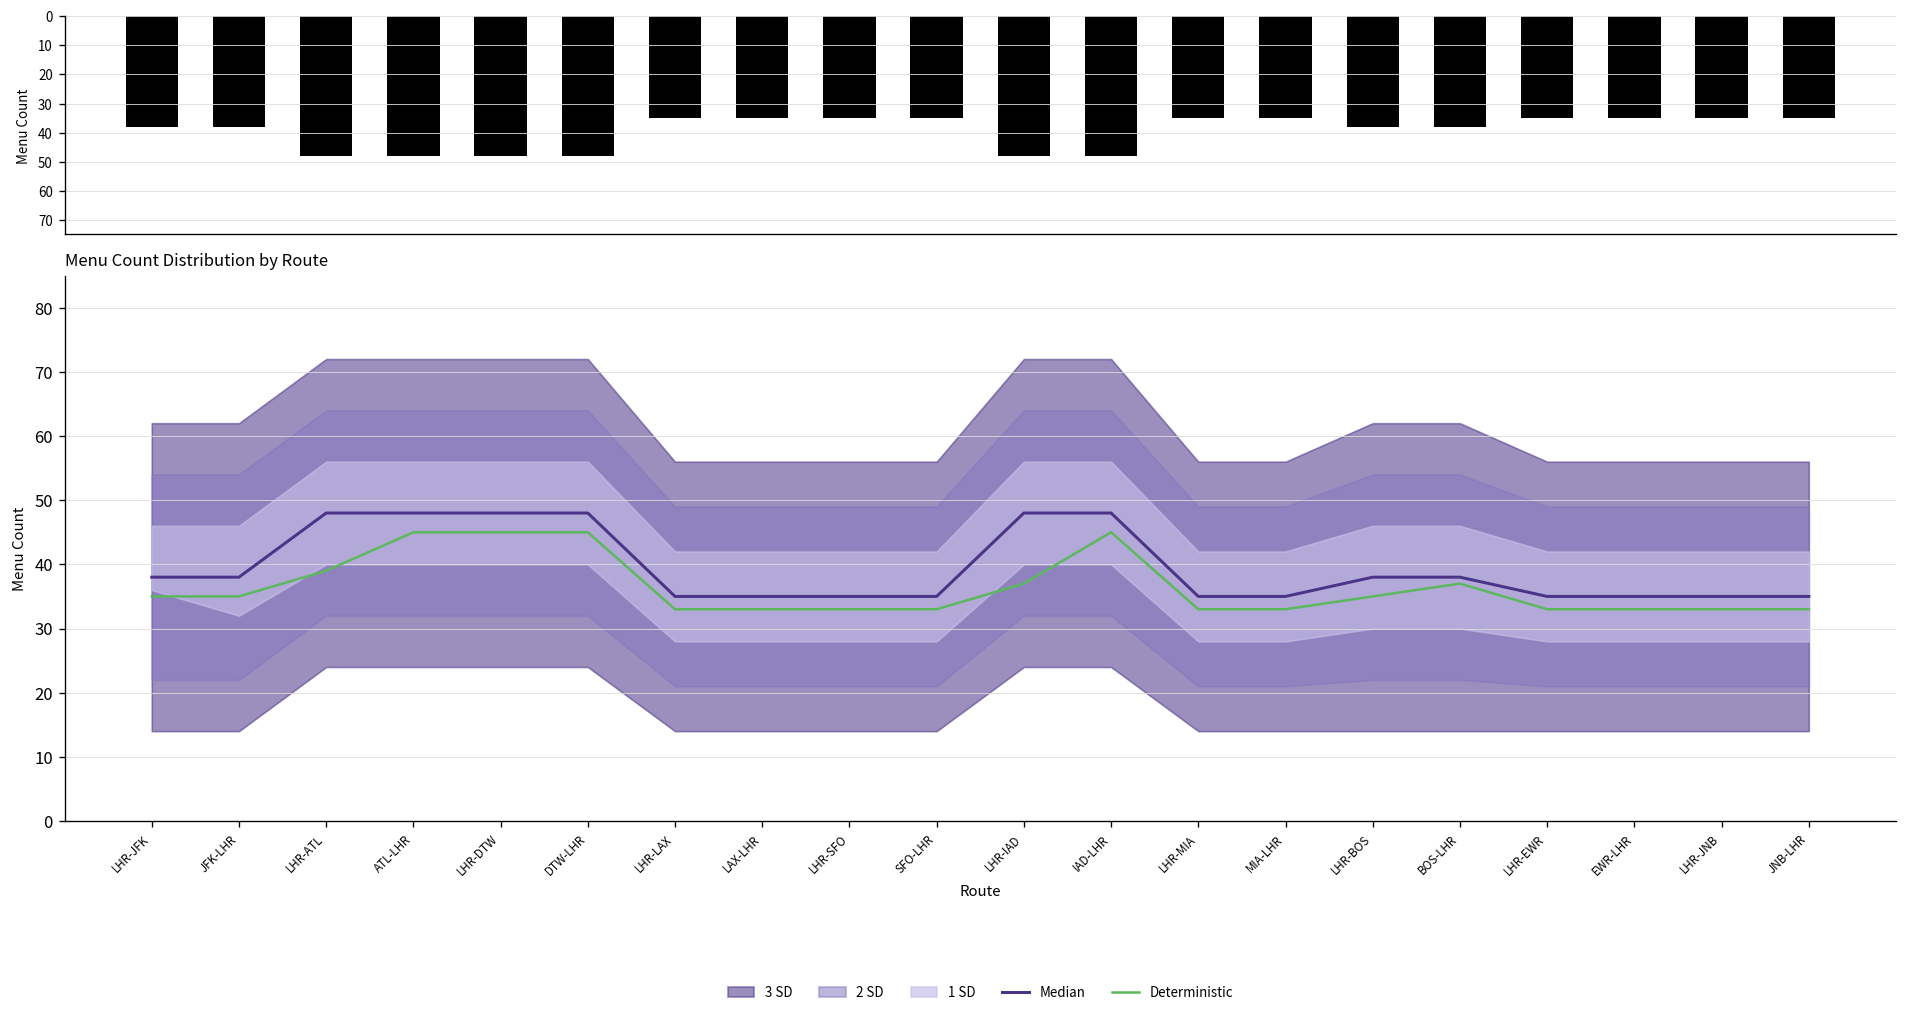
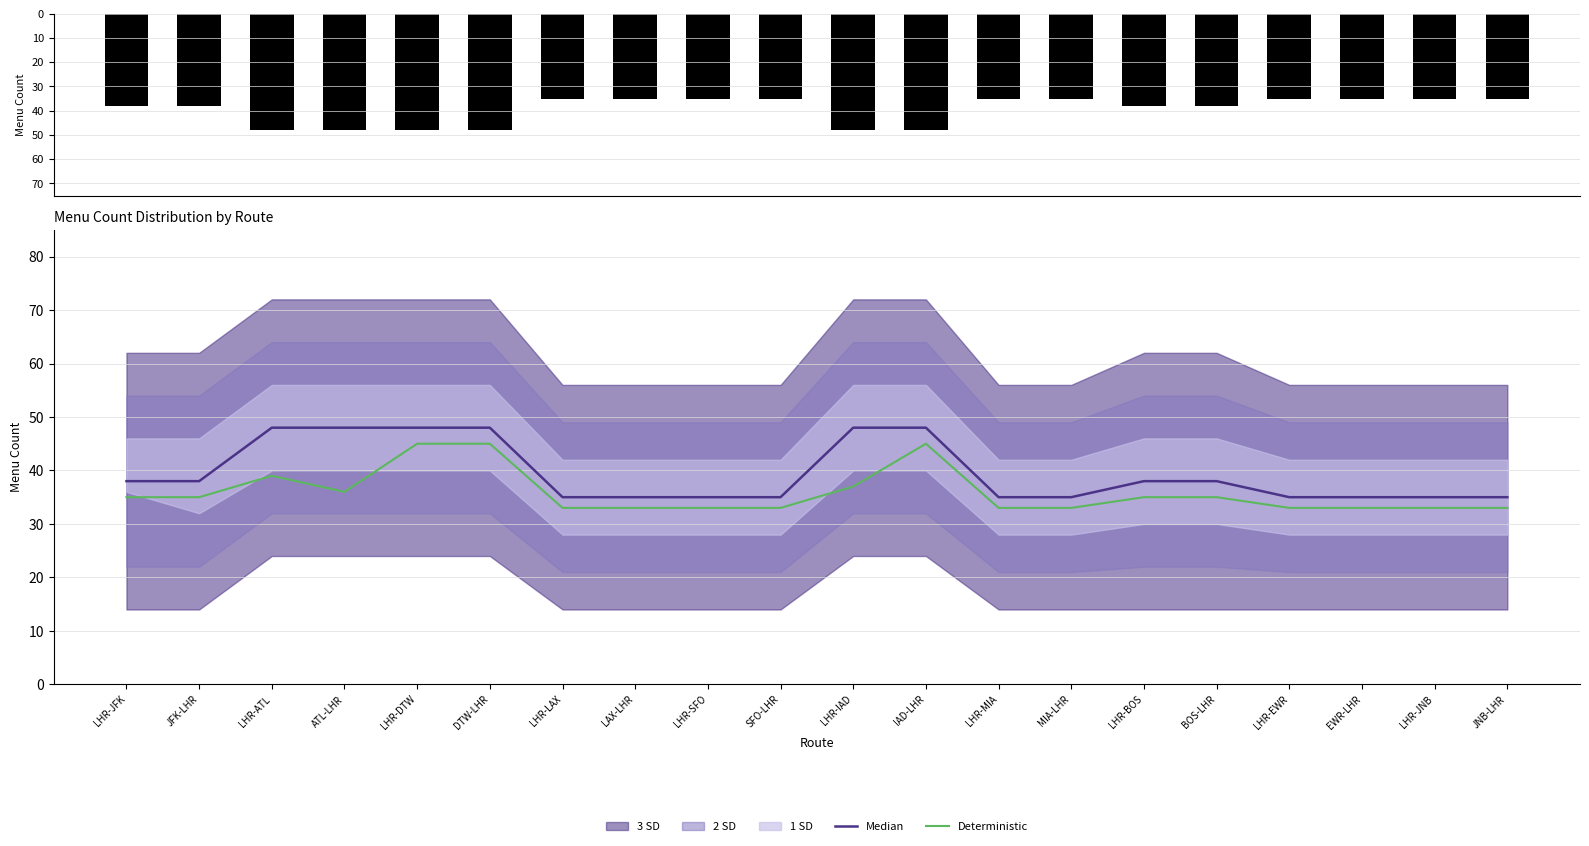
Menu Count Distribution by Route, Deterministic, ATL-LHR: 45 -> 36
Menu Count Distribution by Route, Deterministic, BOS-LHR: 37 -> 35
